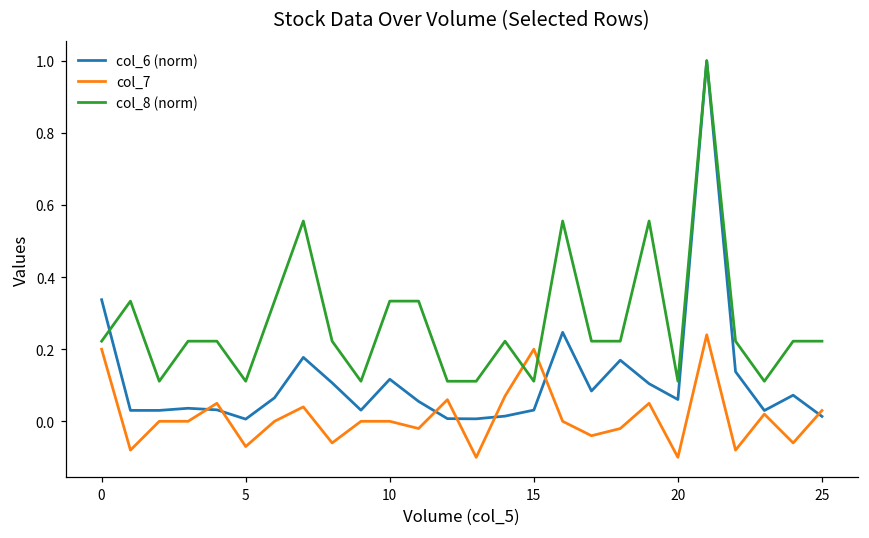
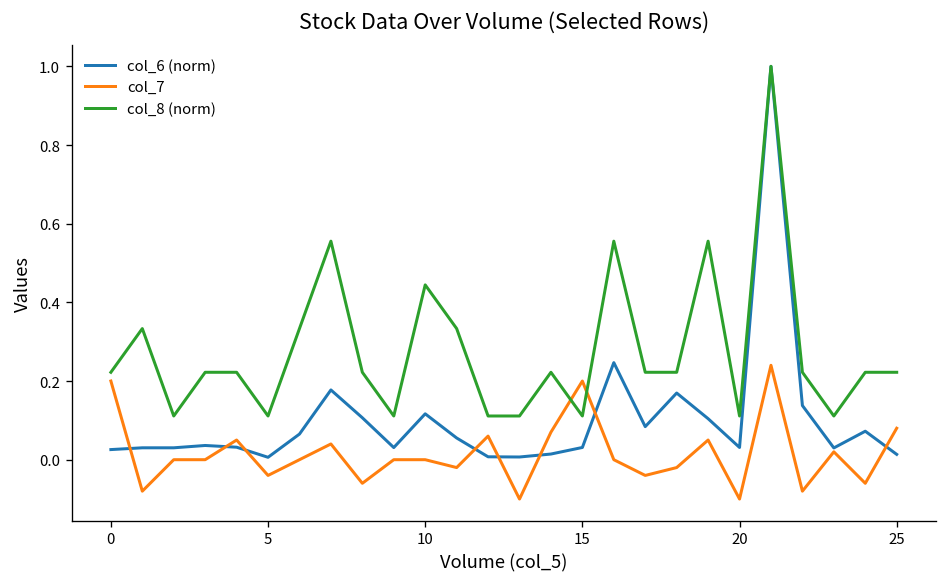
col_6 (norm), 0: 0.34 -> 0.03
col_7, 5: -0.07 -> -0.04
col_8 (norm), 10: 0.33 -> 0.44
col_6 (norm), 20: 0.06 -> 0.03
col_7, 25: 0.03 -> 0.08
